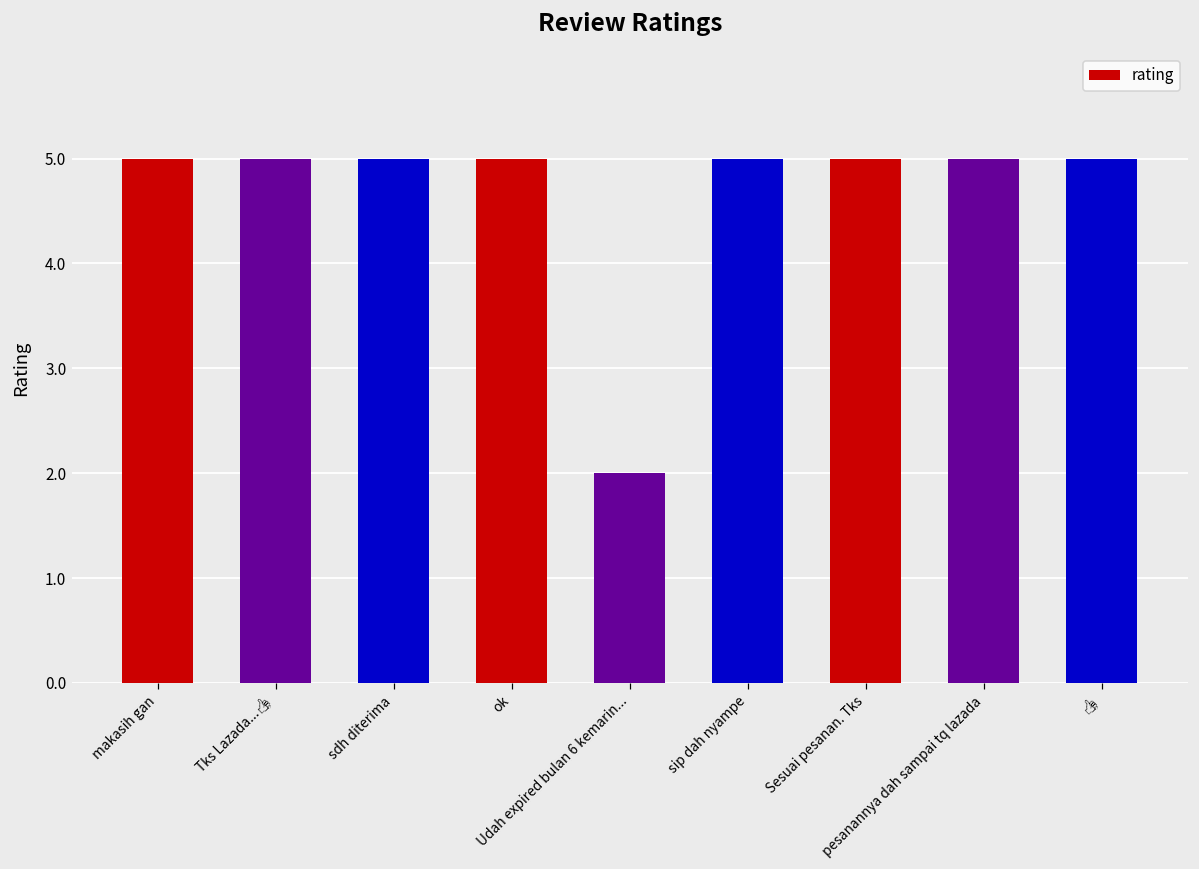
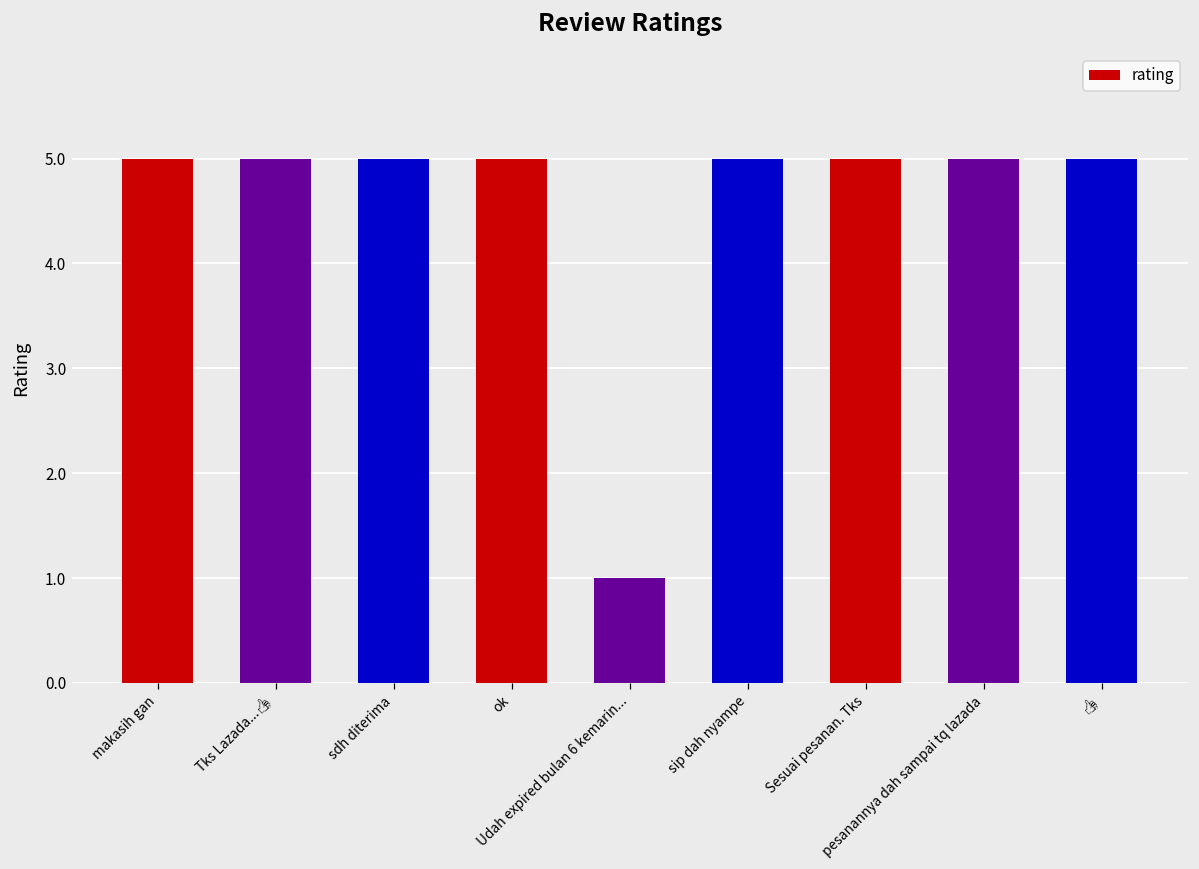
Udah expired bulan 6 kemarin...: 2 -> 1
